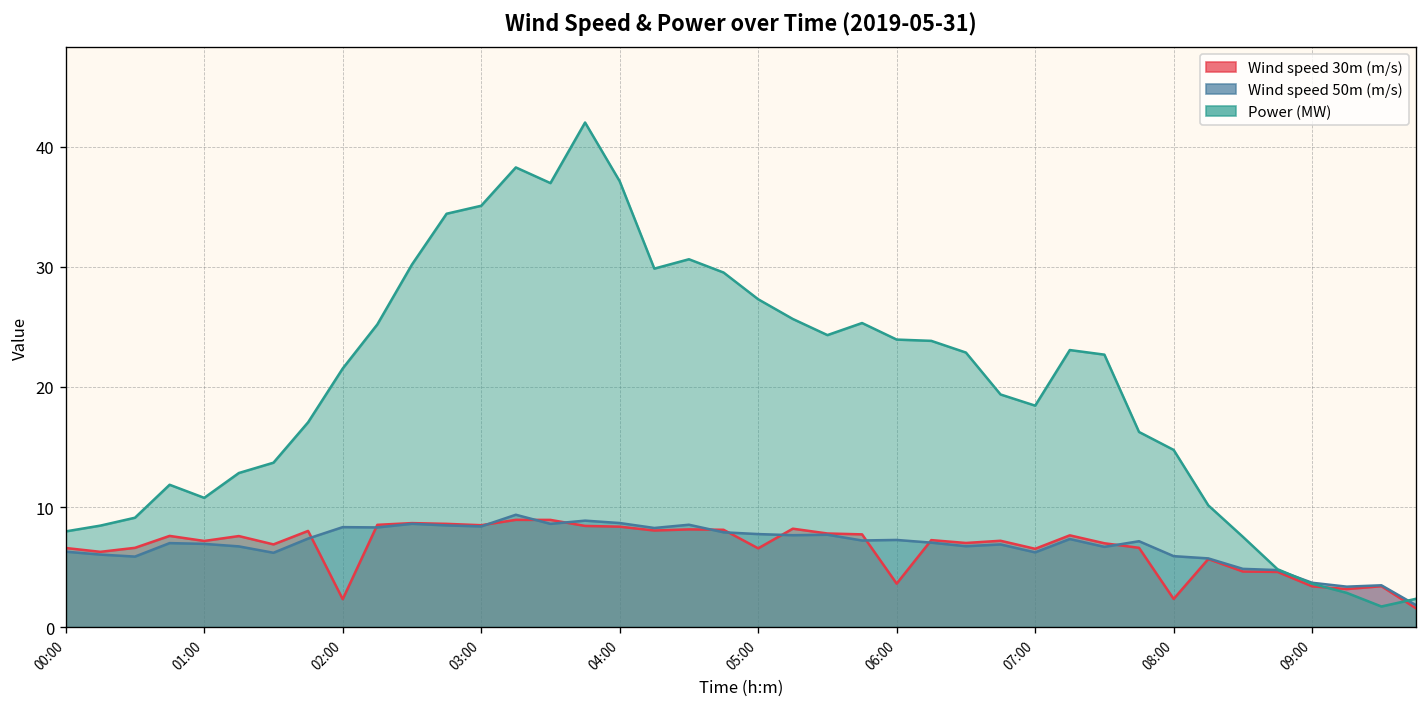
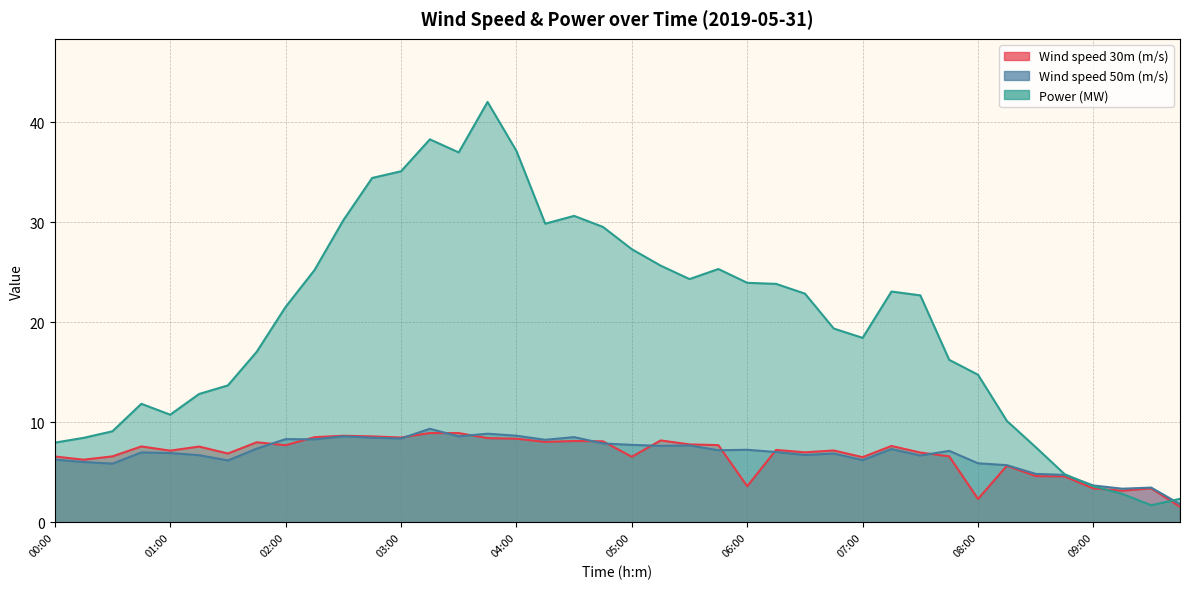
Wind speed 30m (m/s), 02:00: 2.3 -> 7.7
